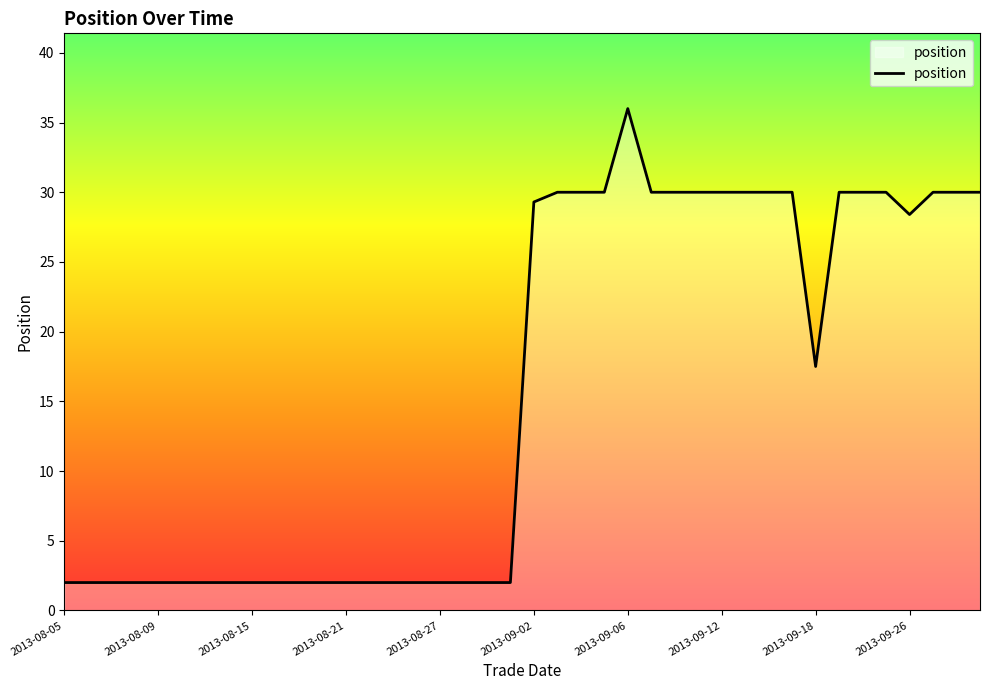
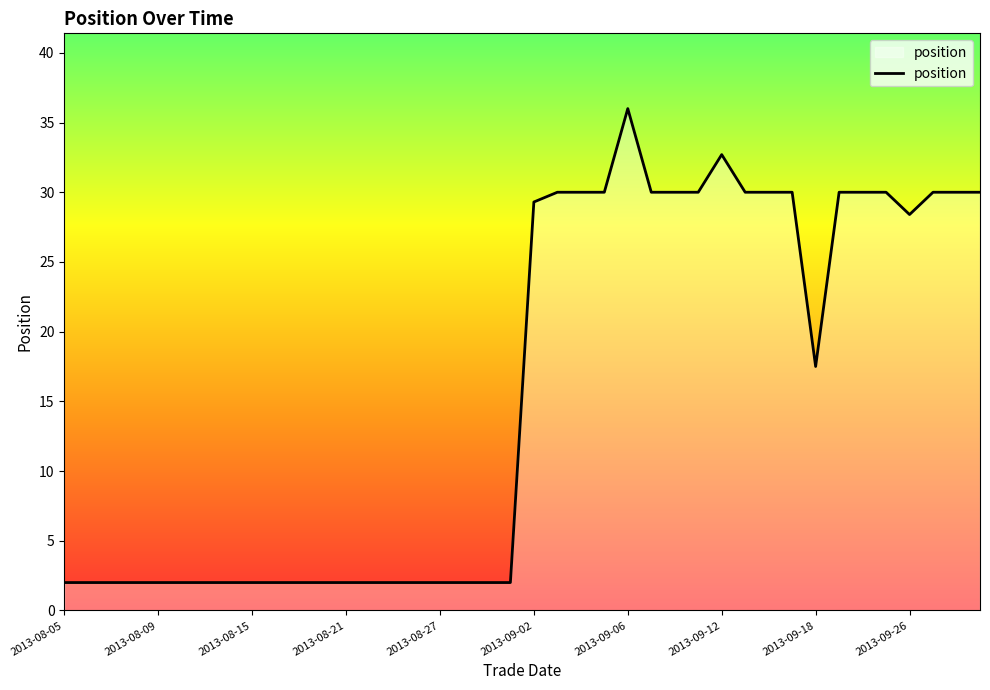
2013-09-12: 30.0 -> 32.7
